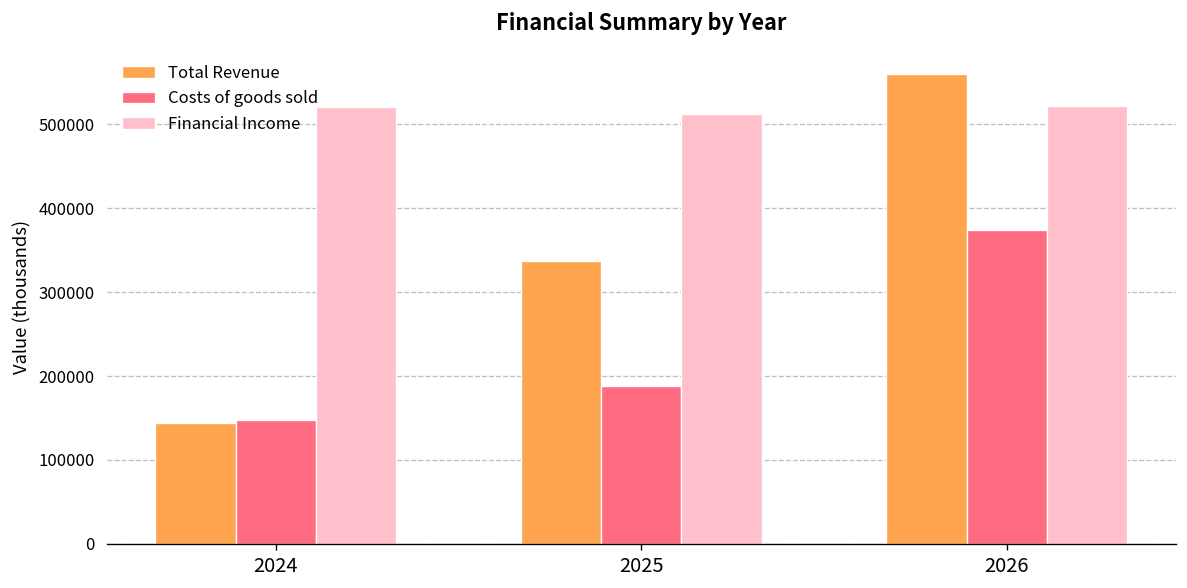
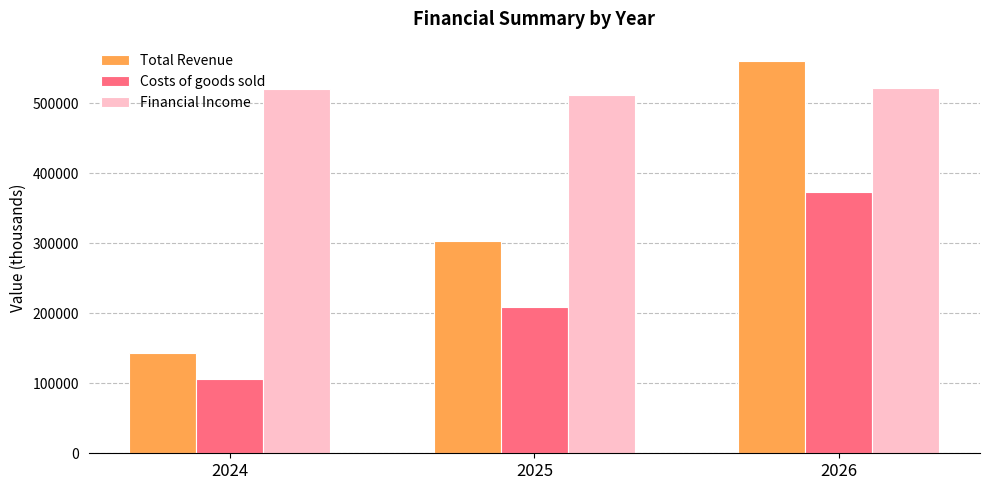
Costs of goods sold, 2024: 150000 -> 110000
Total Revenue, 2025: 340000 -> 300000
Costs of goods sold, 2025: 190000 -> 210000
